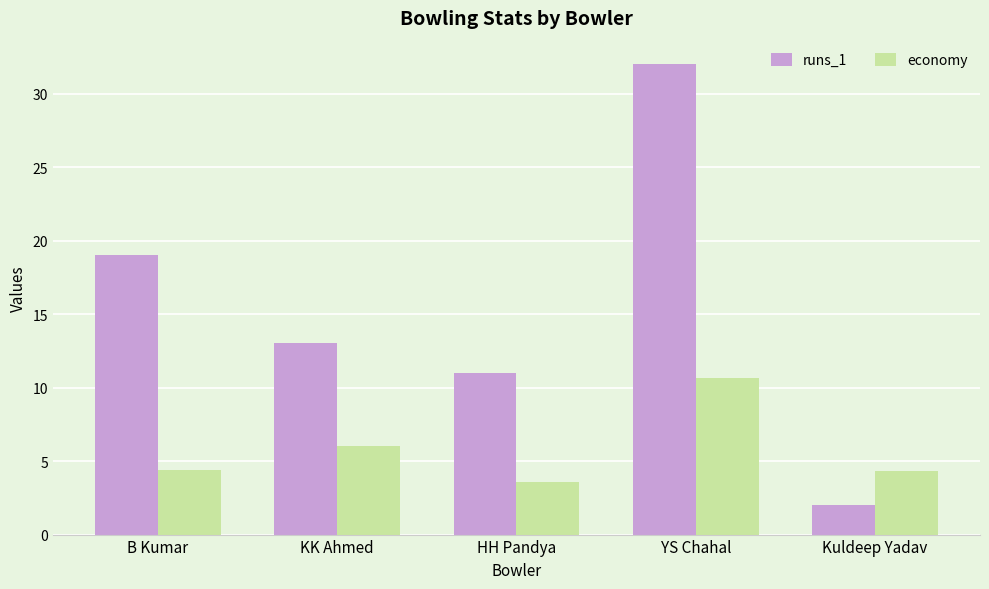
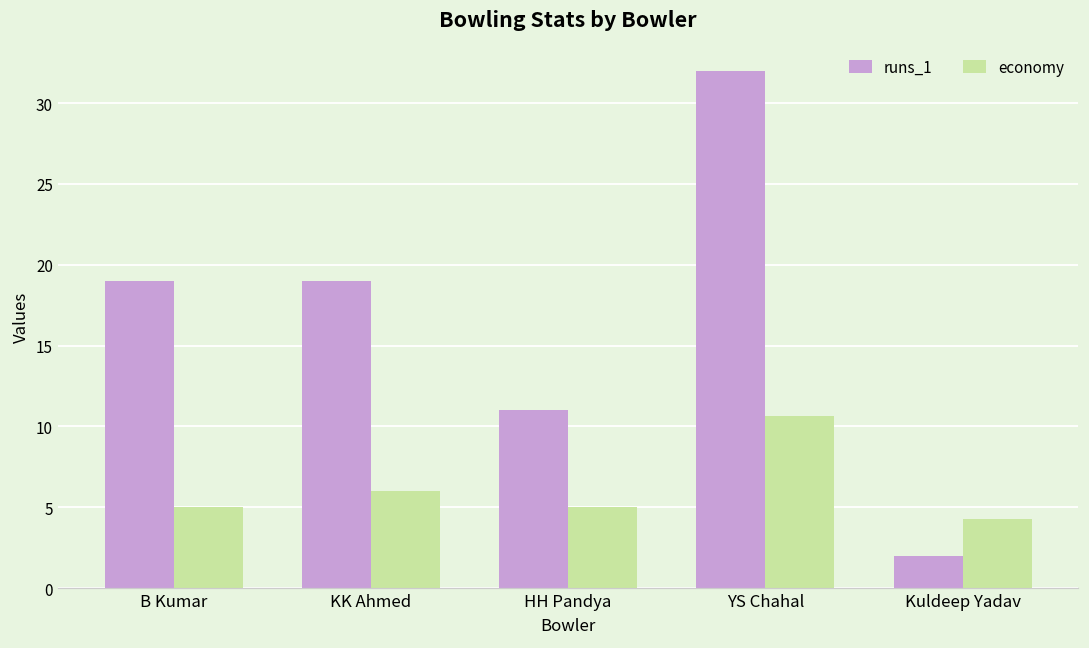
economy, B Kumar: 4.4 -> 5.0
runs_1, KK Ahmed: 13 -> 19
economy, HH Pandya: 3.6 -> 5.0
